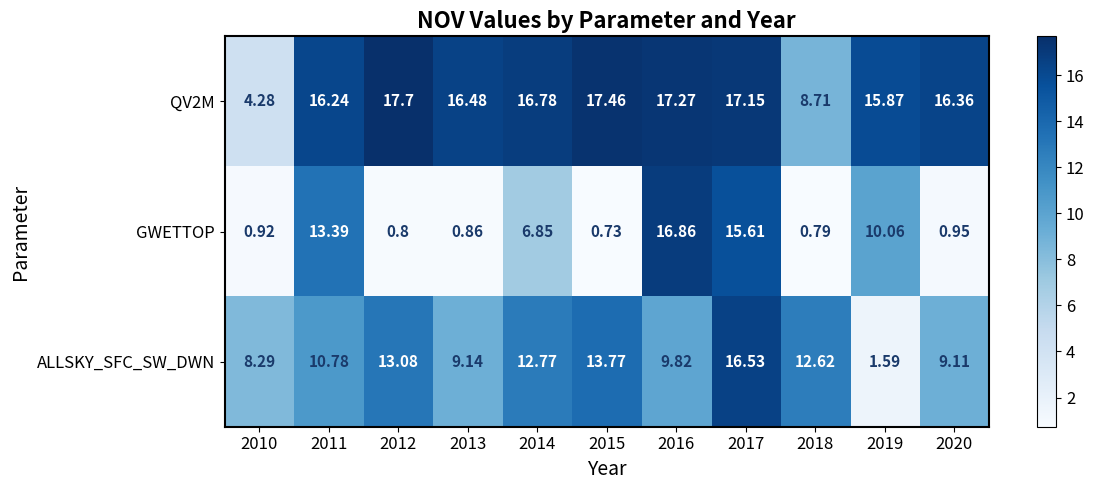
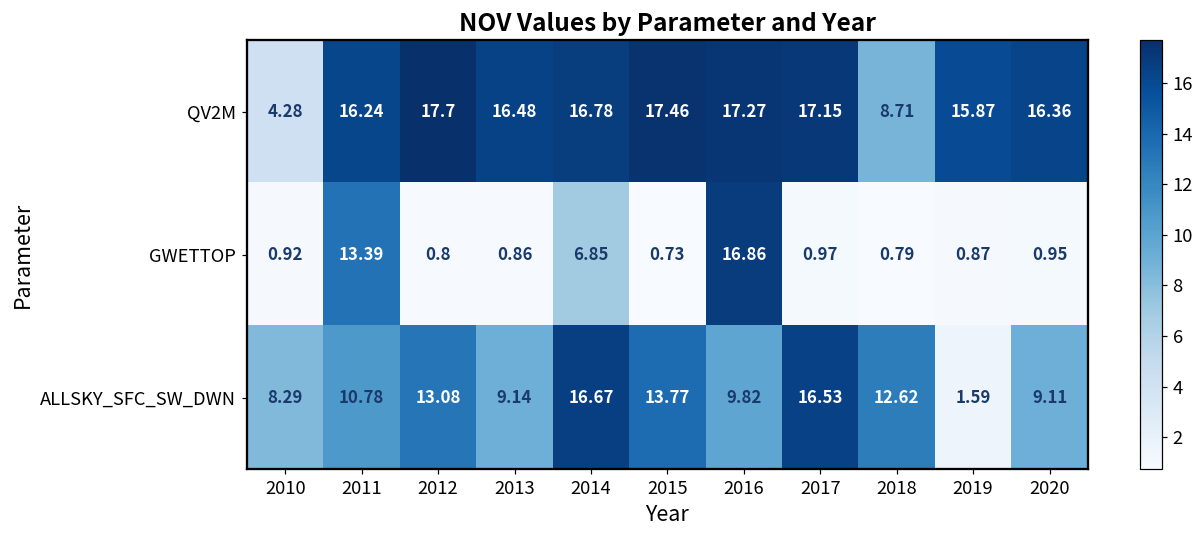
GWETTOP, 2017: 15.61 -> 0.97
GWETTOP, 2019: 10.06 -> 0.87
ALLSKY_SFC_SW_DWN, 2014: 12.77 -> 16.67
